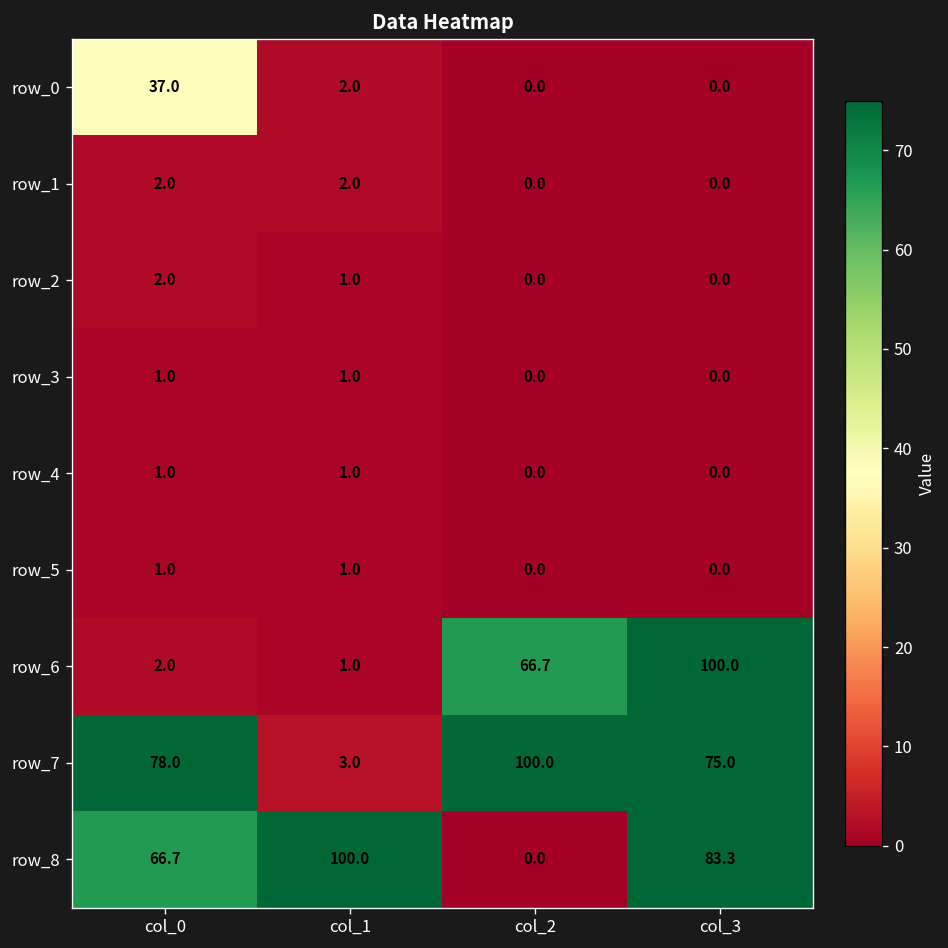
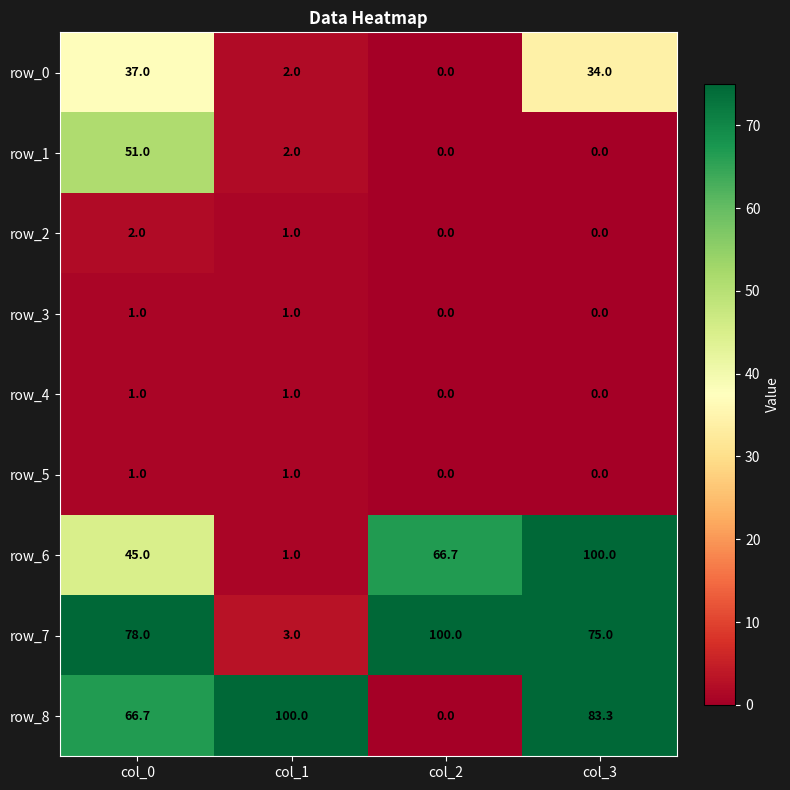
row_0, col_3: 0.0 -> 34.0
row_1, col_0: 2.0 -> 51.0
row_6, col_0: 2.0 -> 45.0
